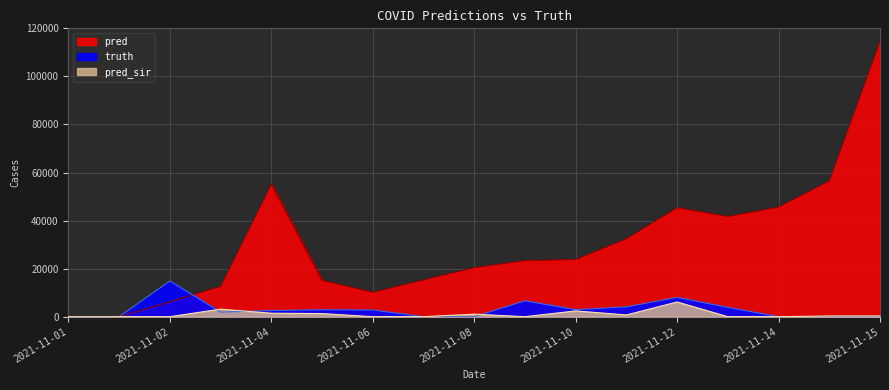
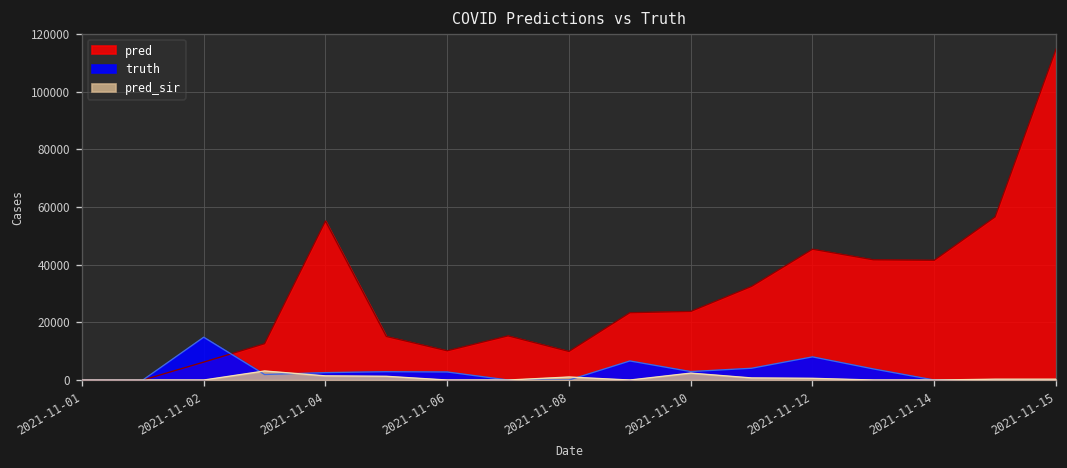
pred, 2021-11-08: 20000 -> 10000
pred_sir, 2021-11-12: 6000 -> 1000
pred, 2021-11-14: 46000 -> 42000
